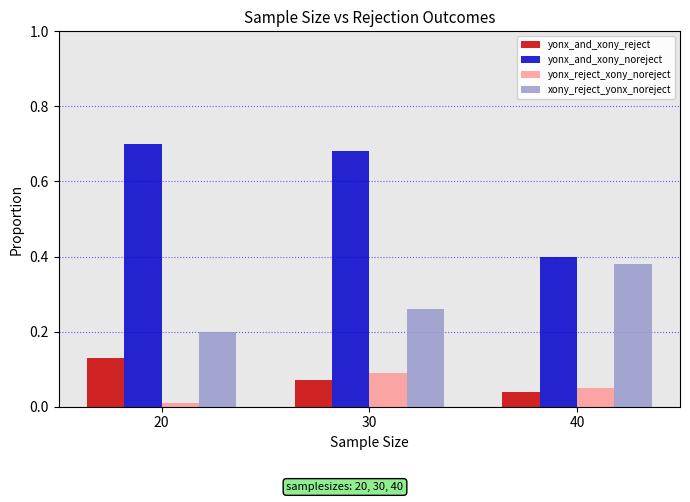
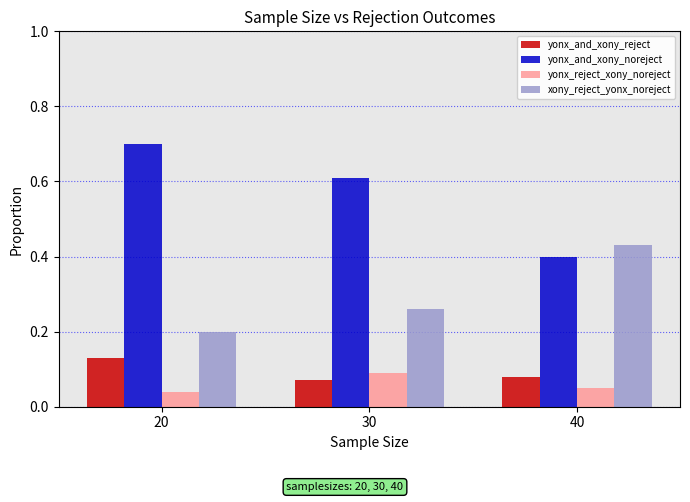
yonx_reject_xony_noreject, 20: 0.01 -> 0.04
yonx_and_xony_noreject, 30: 0.68 -> 0.61
yonx_and_xony_reject, 40: 0.04 -> 0.08
xony_reject_yonx_noreject, 40: 0.38 -> 0.43
